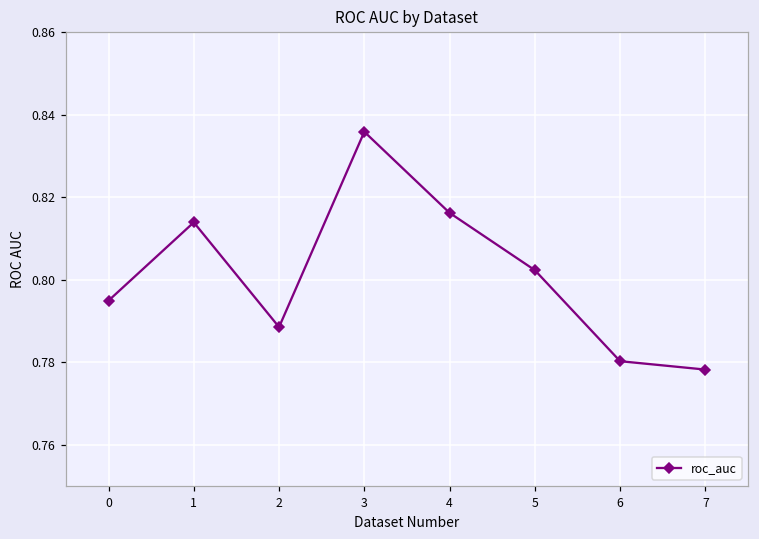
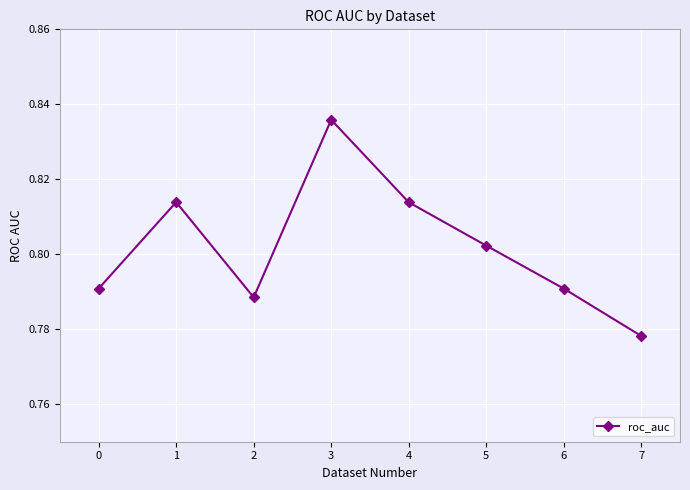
0: 0.795 -> 0.791
4: 0.816 -> 0.814
6: 0.780 -> 0.791
